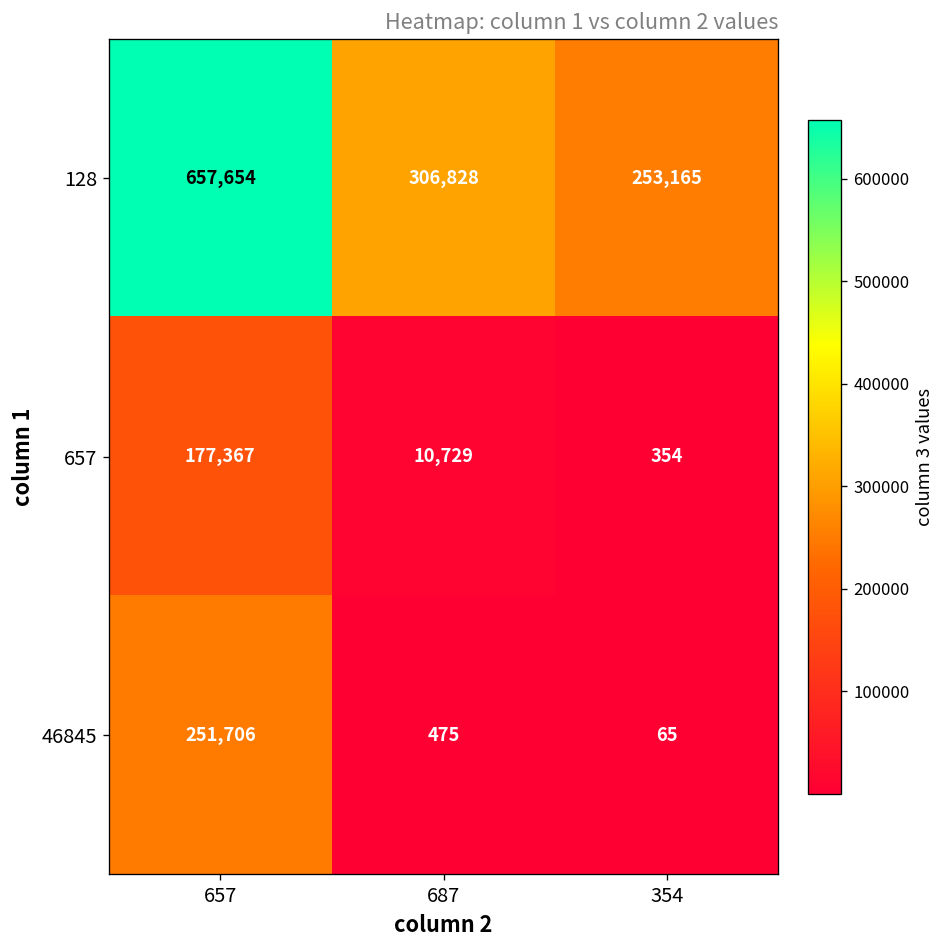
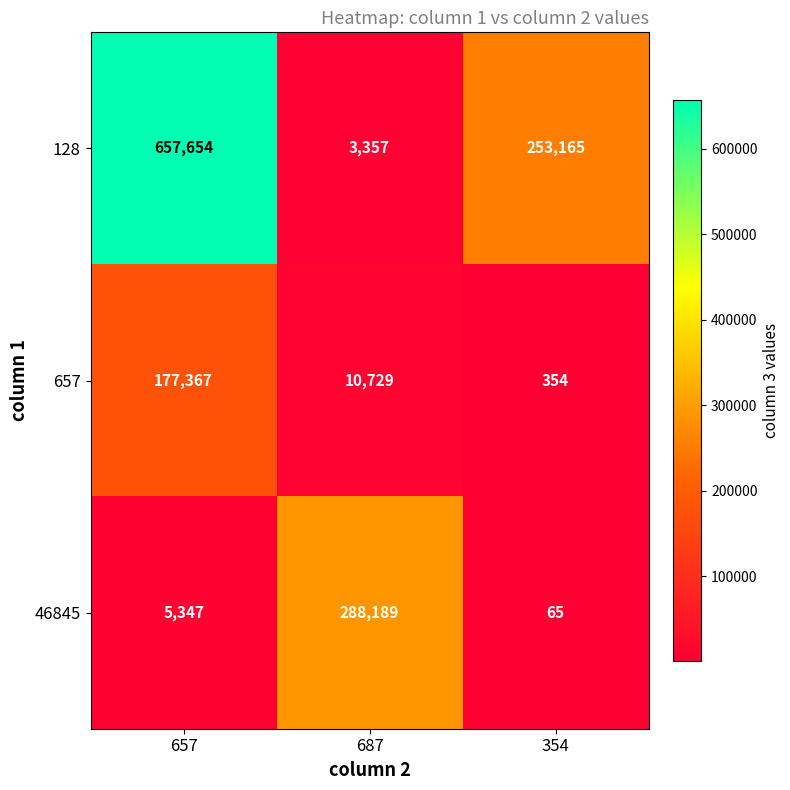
128, 687: 306,828 -> 3,357
46845, 657: 251,706 -> 5,347
46845, 687: 475 -> 288,189
